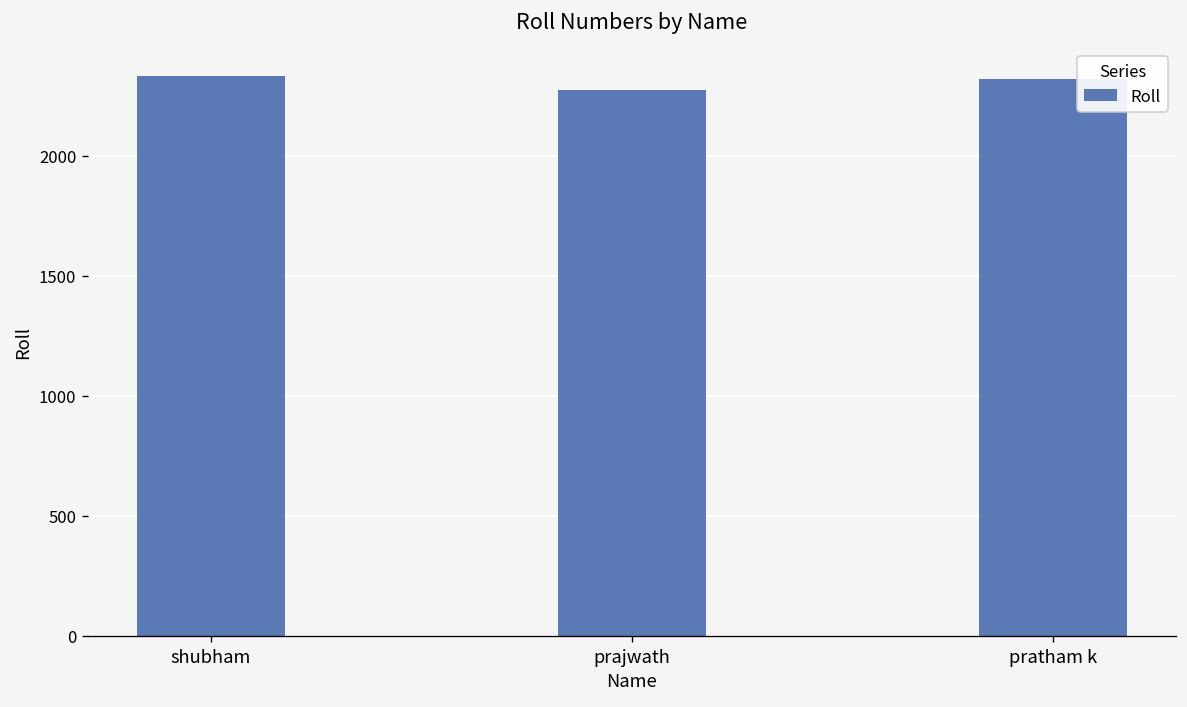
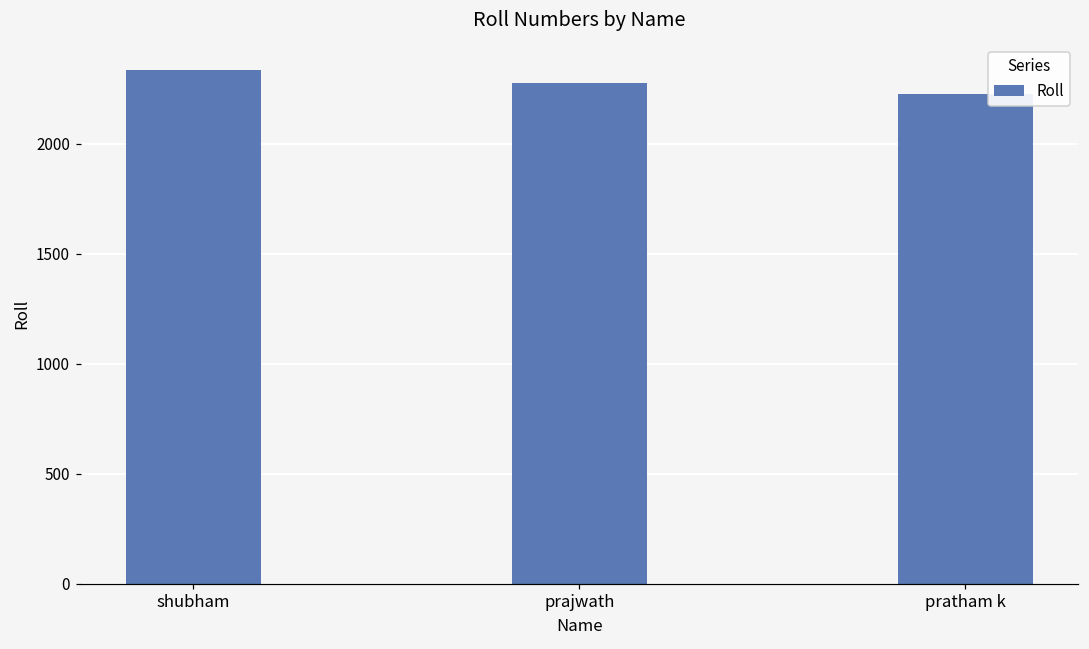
pratham k: 2320 -> 2230
